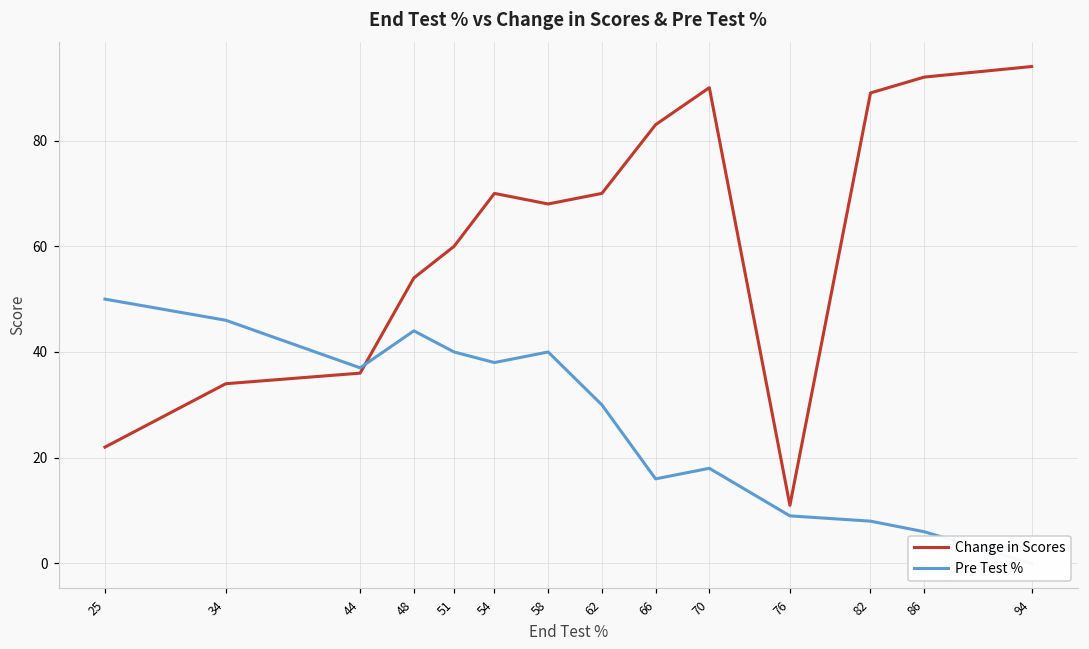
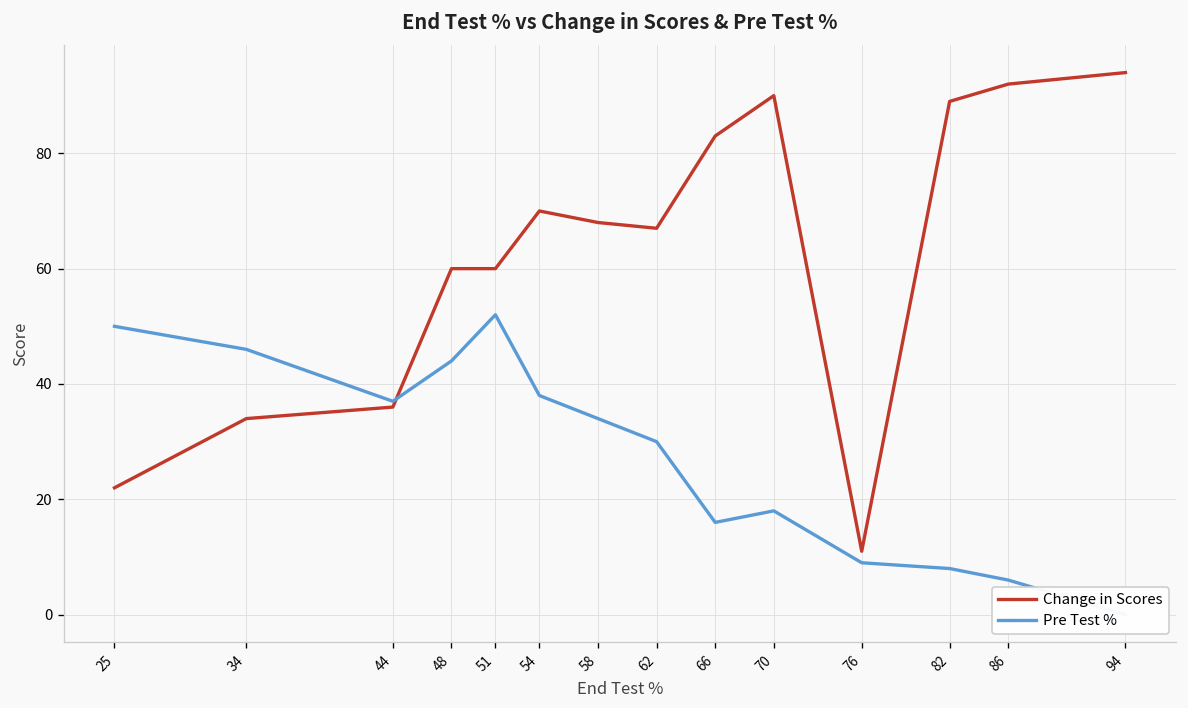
Change in Scores, 48: 54 -> 60
Pre Test %, 51: 40 -> 52
Pre Test %, 58: 40 -> 34
Change in Scores, 62: 70 -> 67
